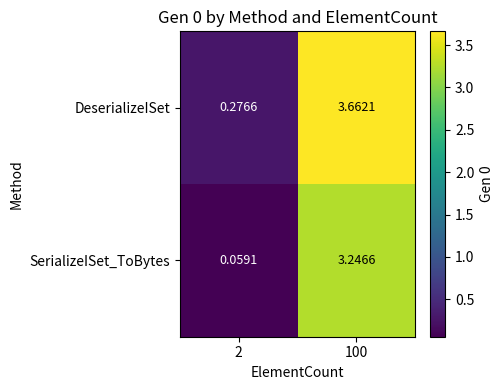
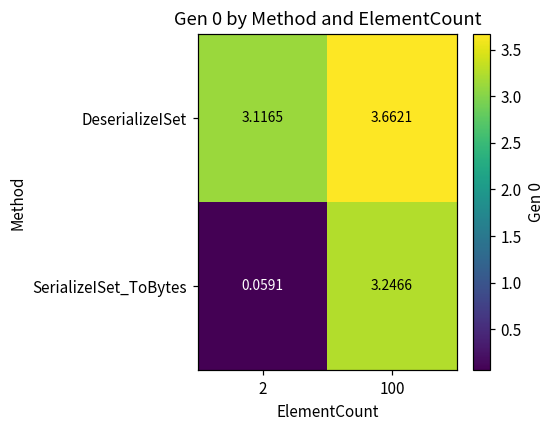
DeserializeISet, 2: 0.2766 -> 3.1165
